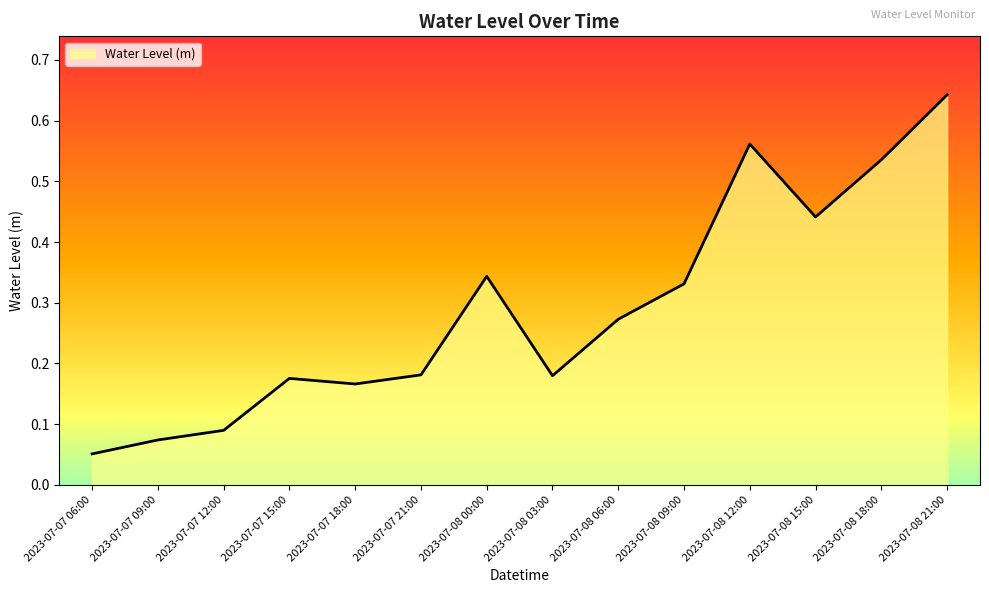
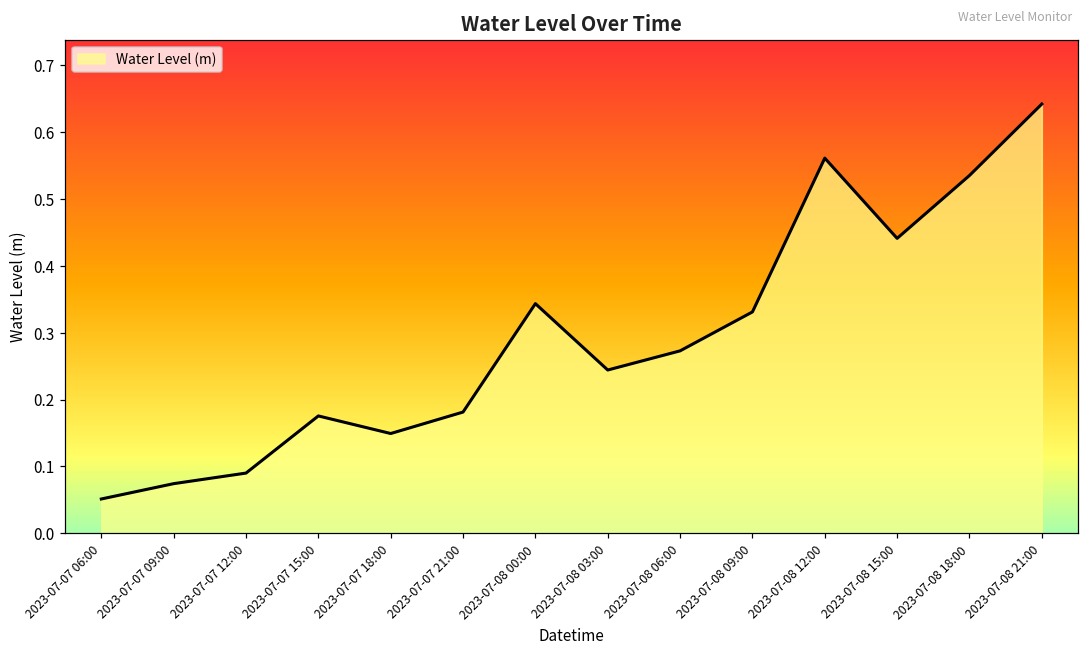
2023-07-07 18:00: 0.17 -> 0.15
2023-07-08 03:00: 0.18 -> 0.24
